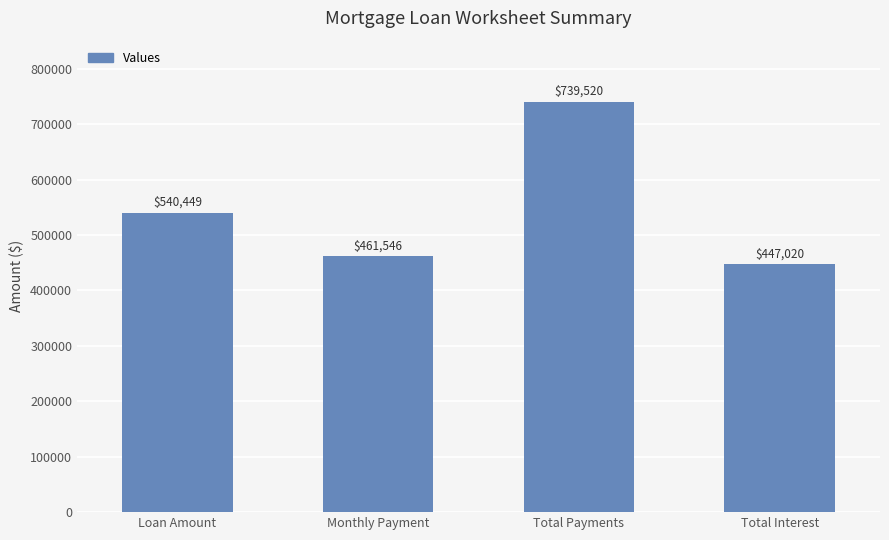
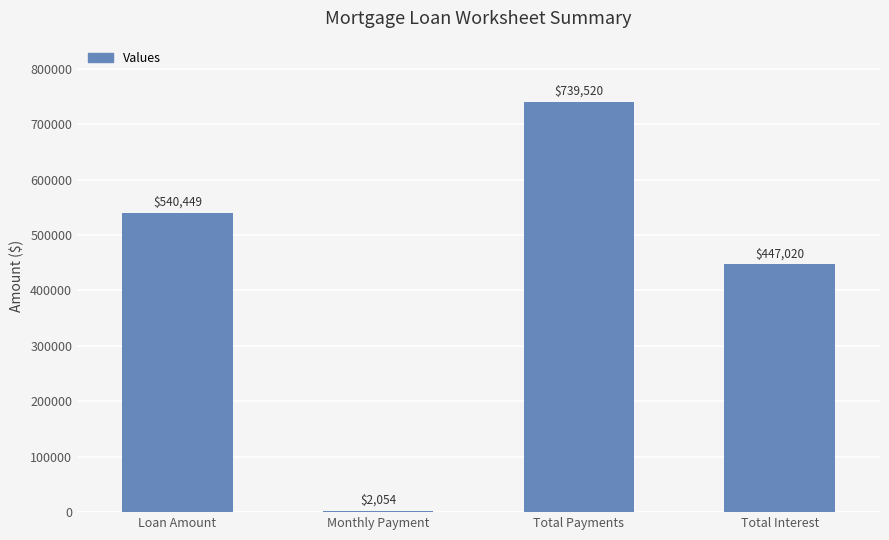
Monthly Payment: $461,546 -> $2,054
